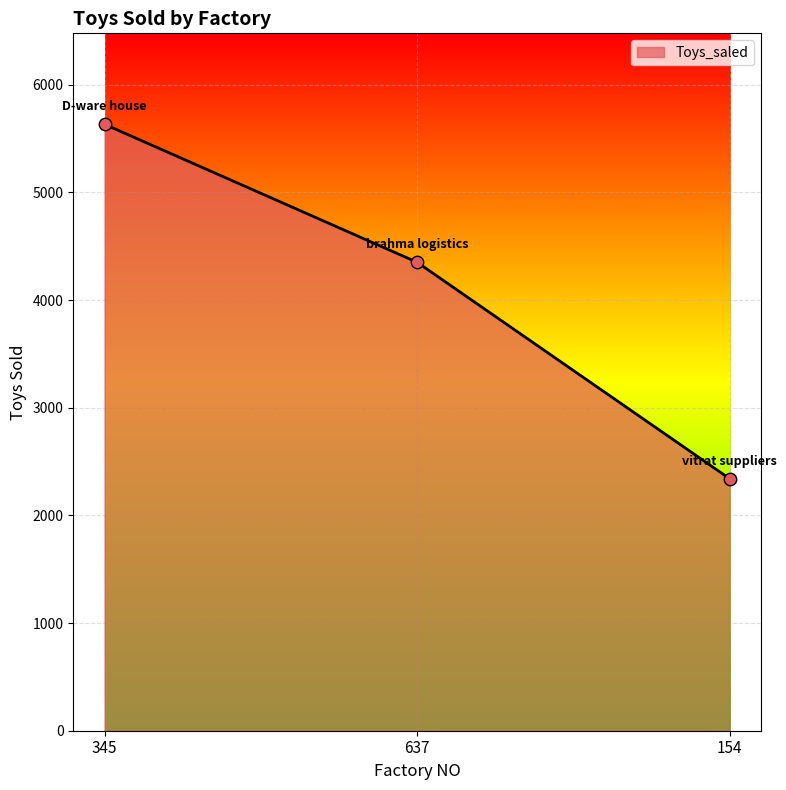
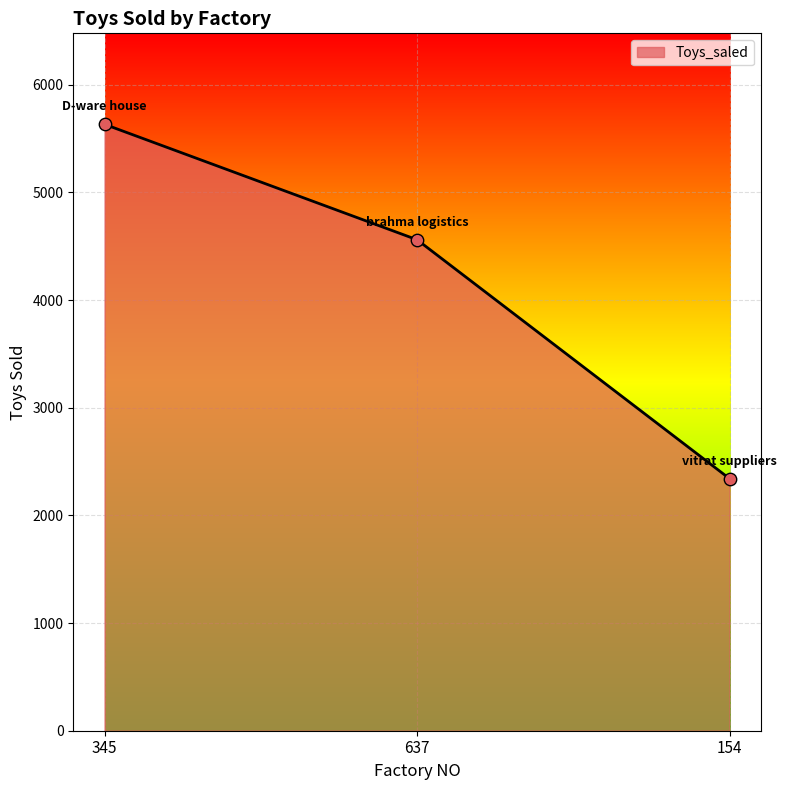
637: 4350 -> 4560
